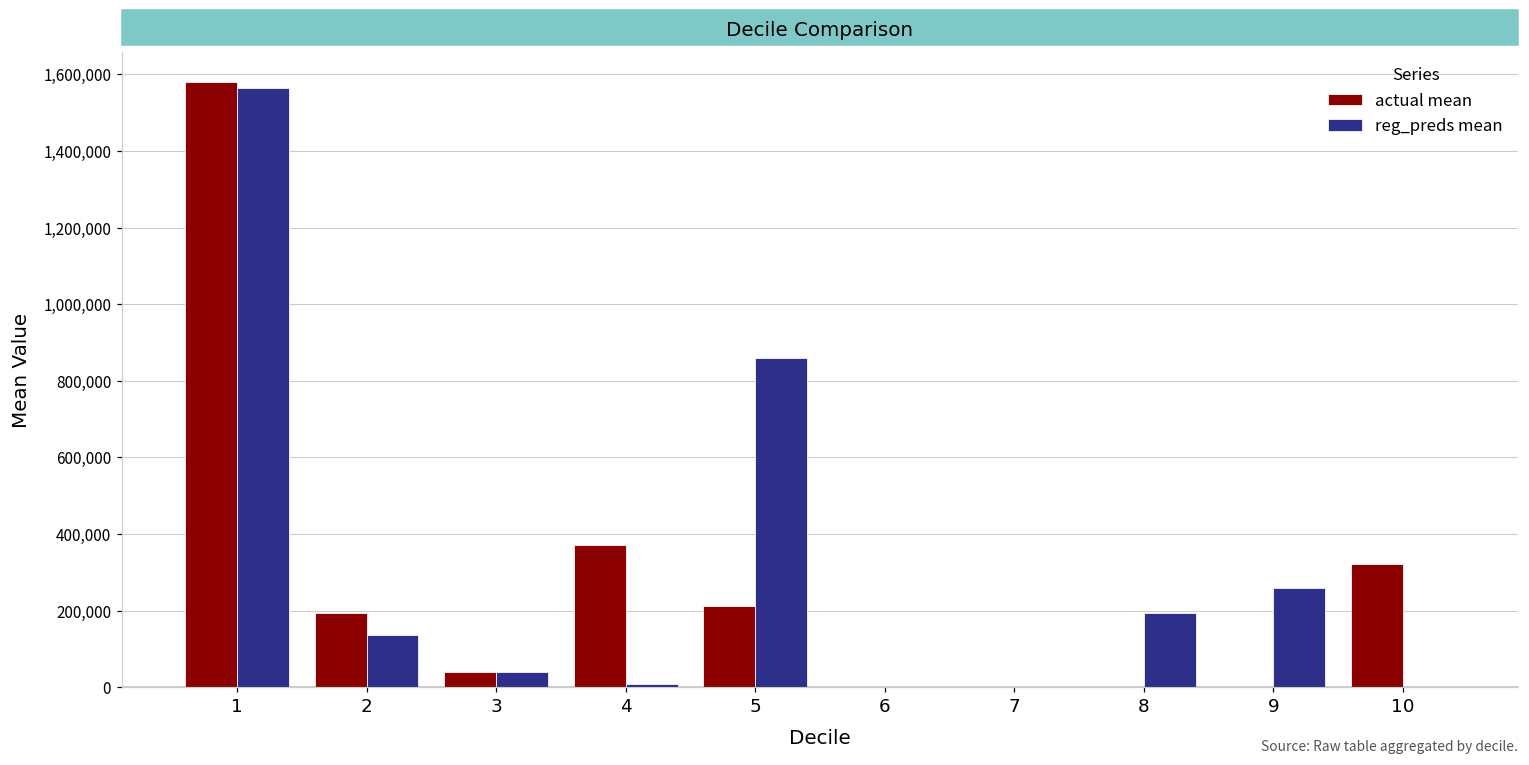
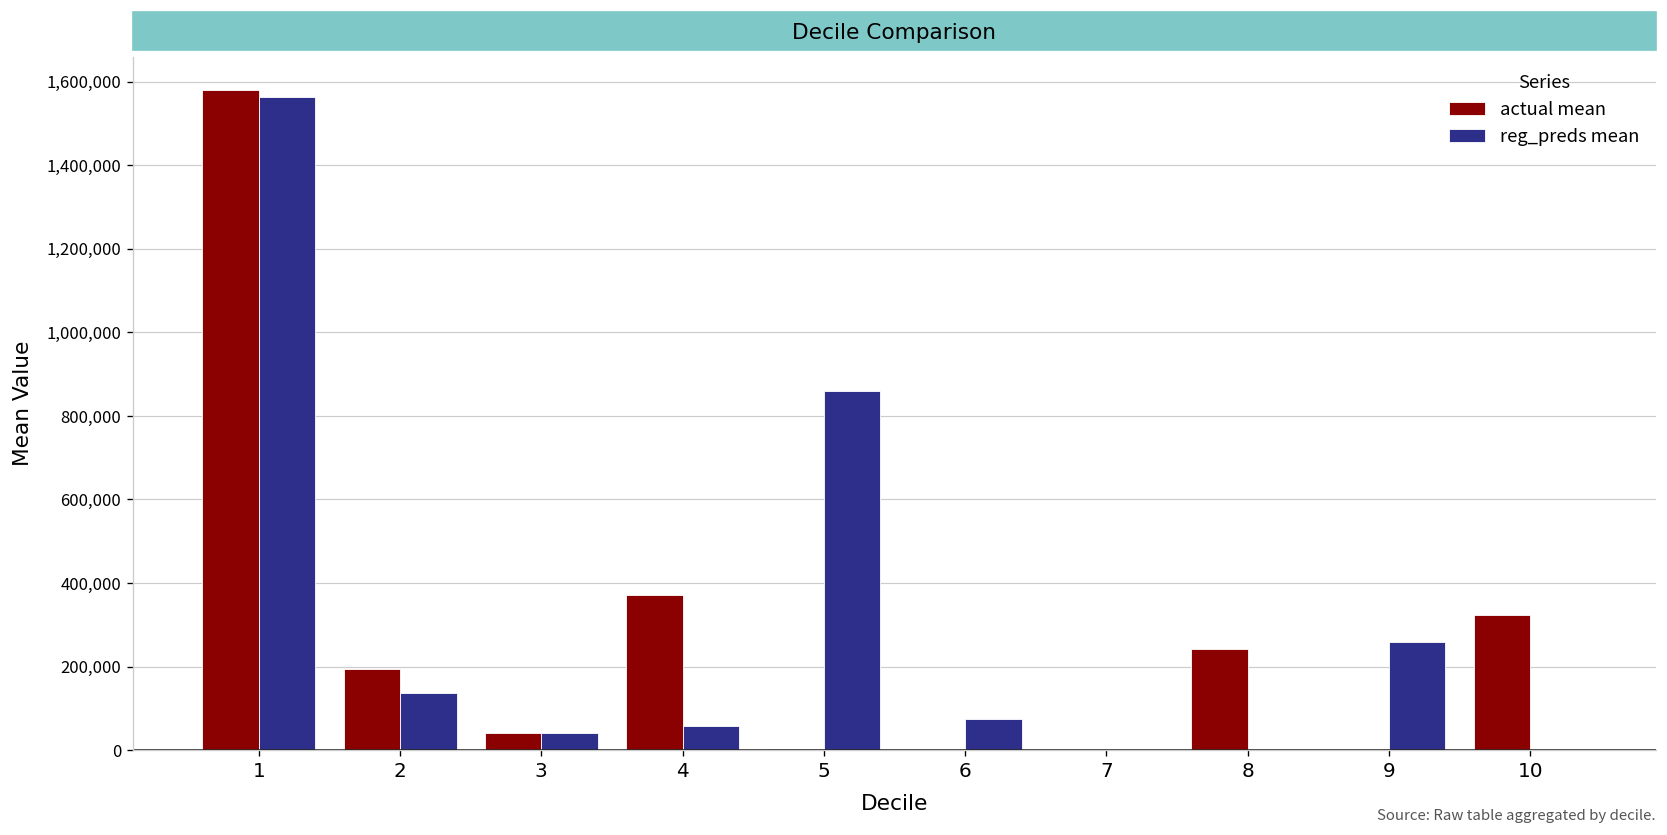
reg_preds mean, 4: 10,000 -> 60,000
actual mean, 5: 210,000 -> 0
reg_preds mean, 6: 0 -> 70,000
actual mean, 8: 0 -> 240,000
reg_preds mean, 8: 190,000 -> 0
